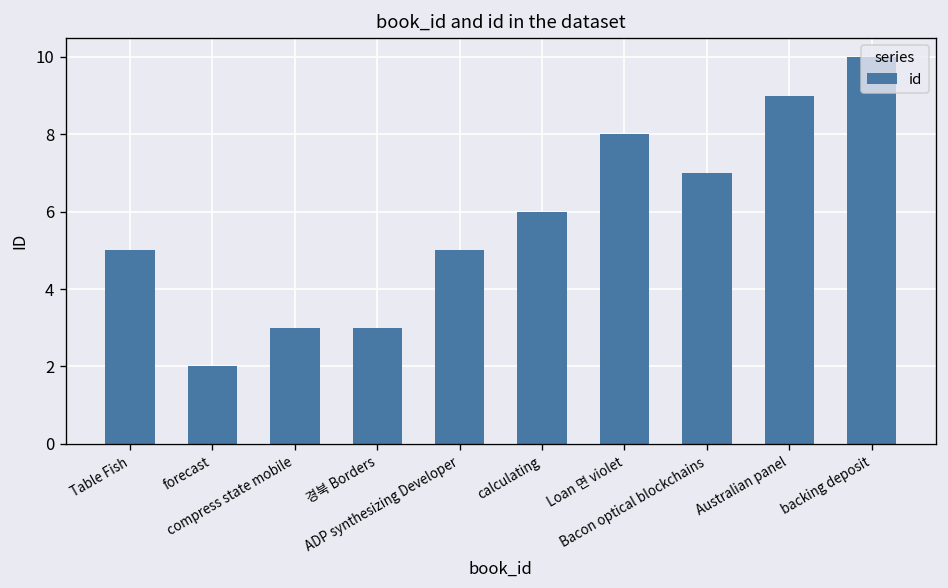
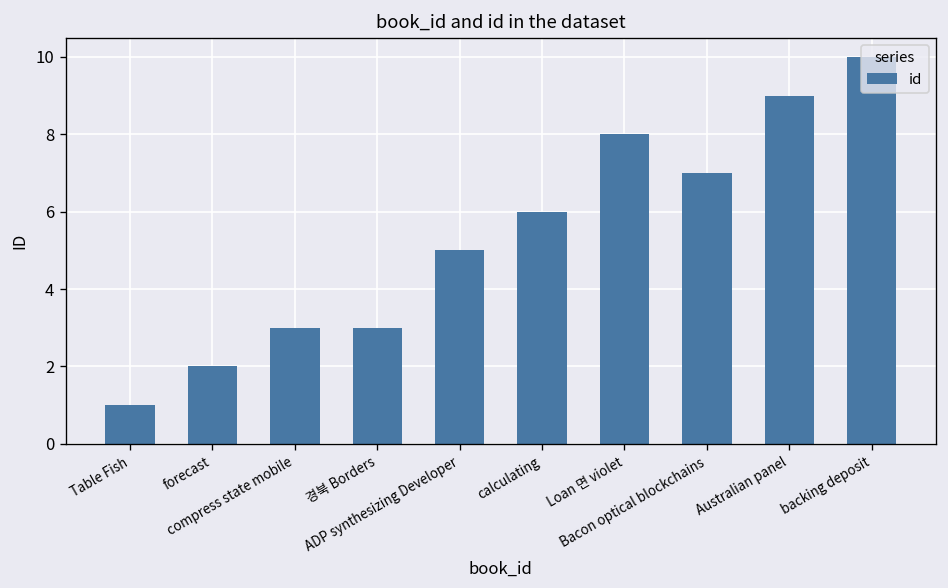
Table Fish: 5 -> 1
